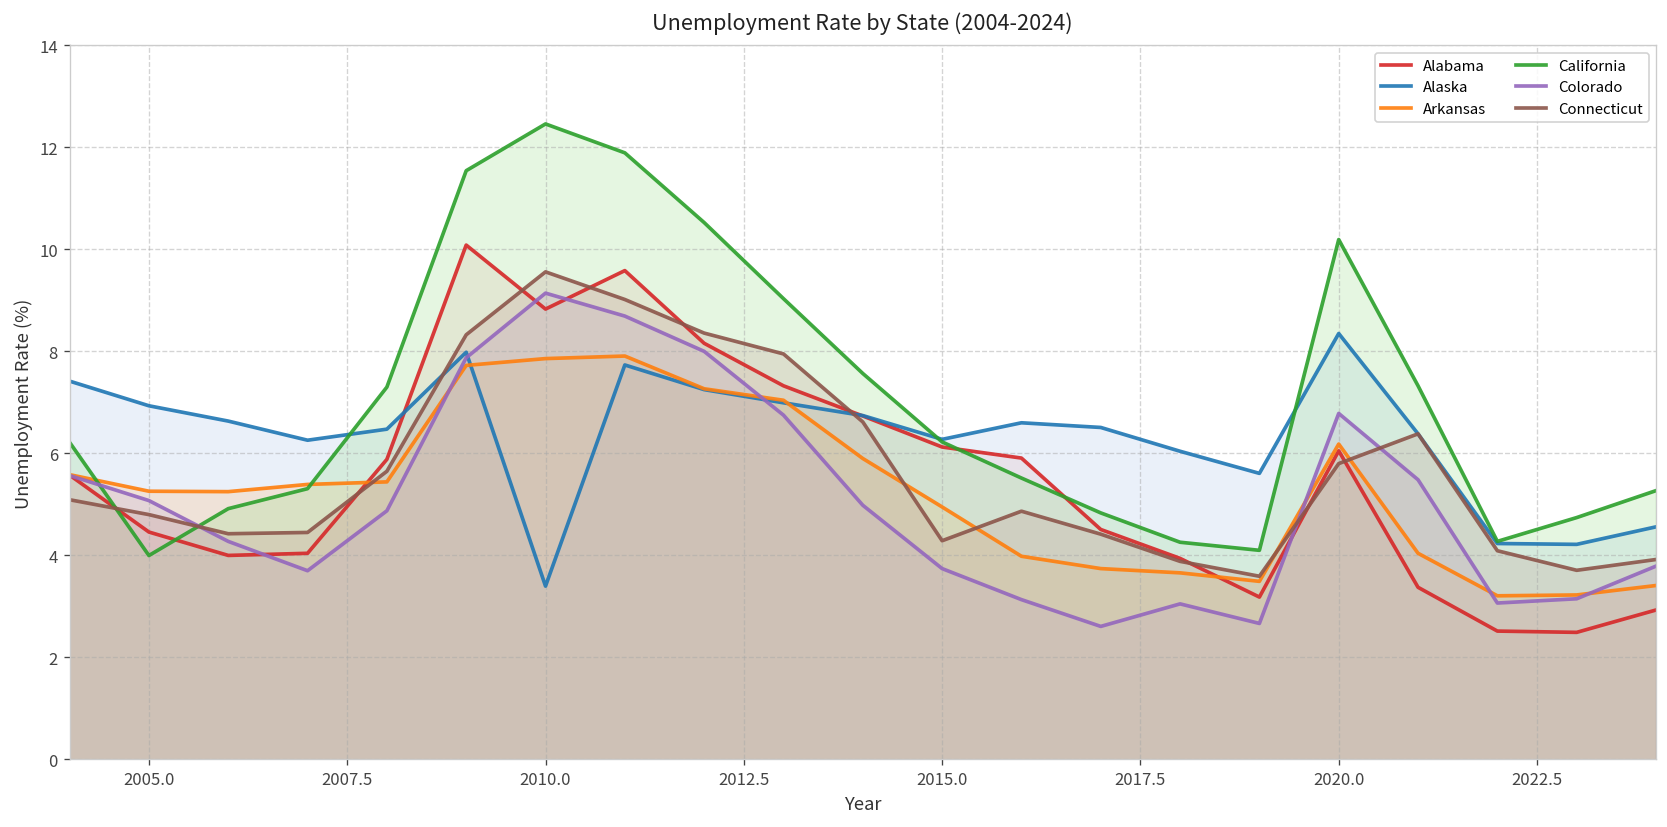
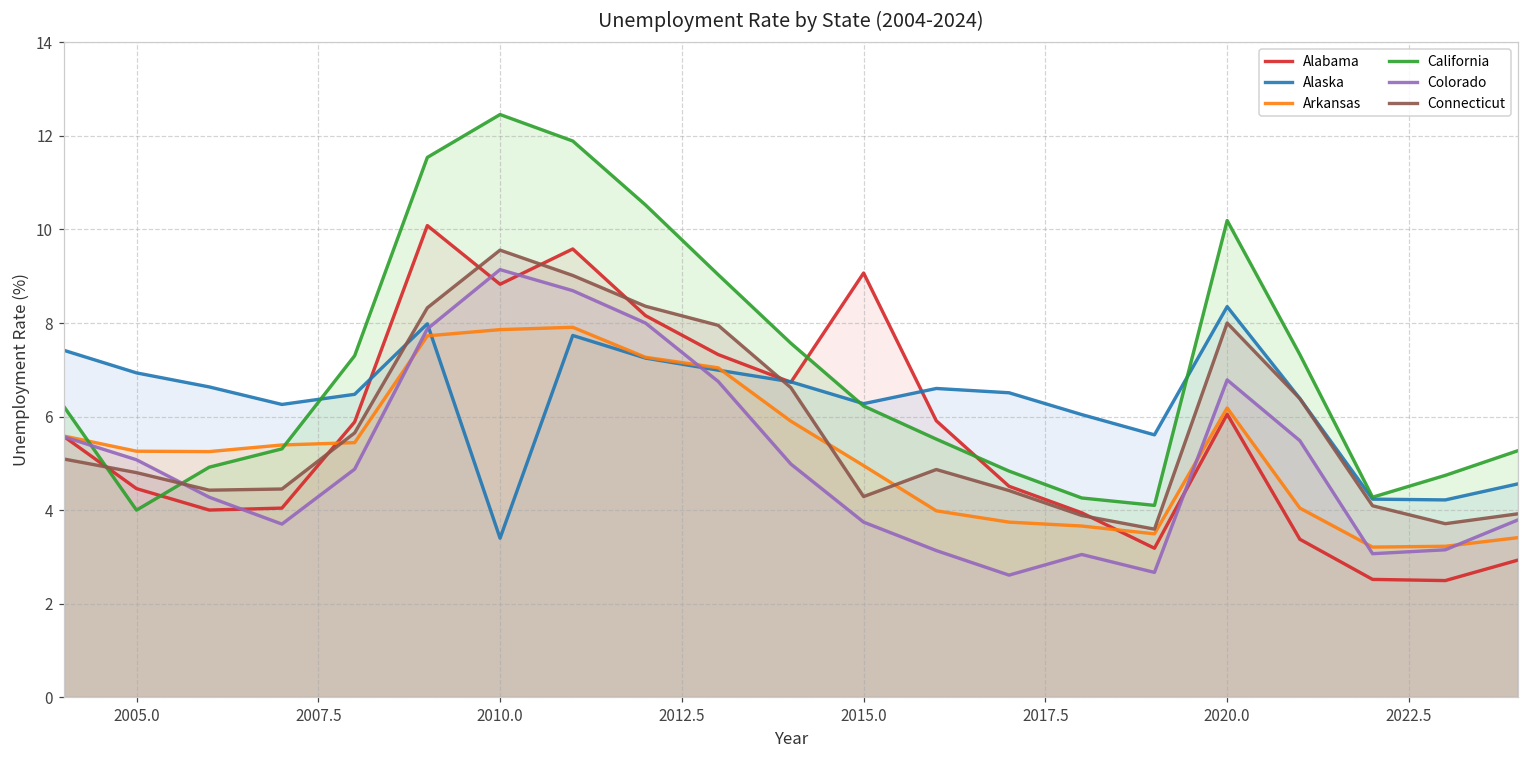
Alabama, 2015.0: 6.1 -> 9.1
Connecticut, 2020.0: 5.8 -> 8.0
